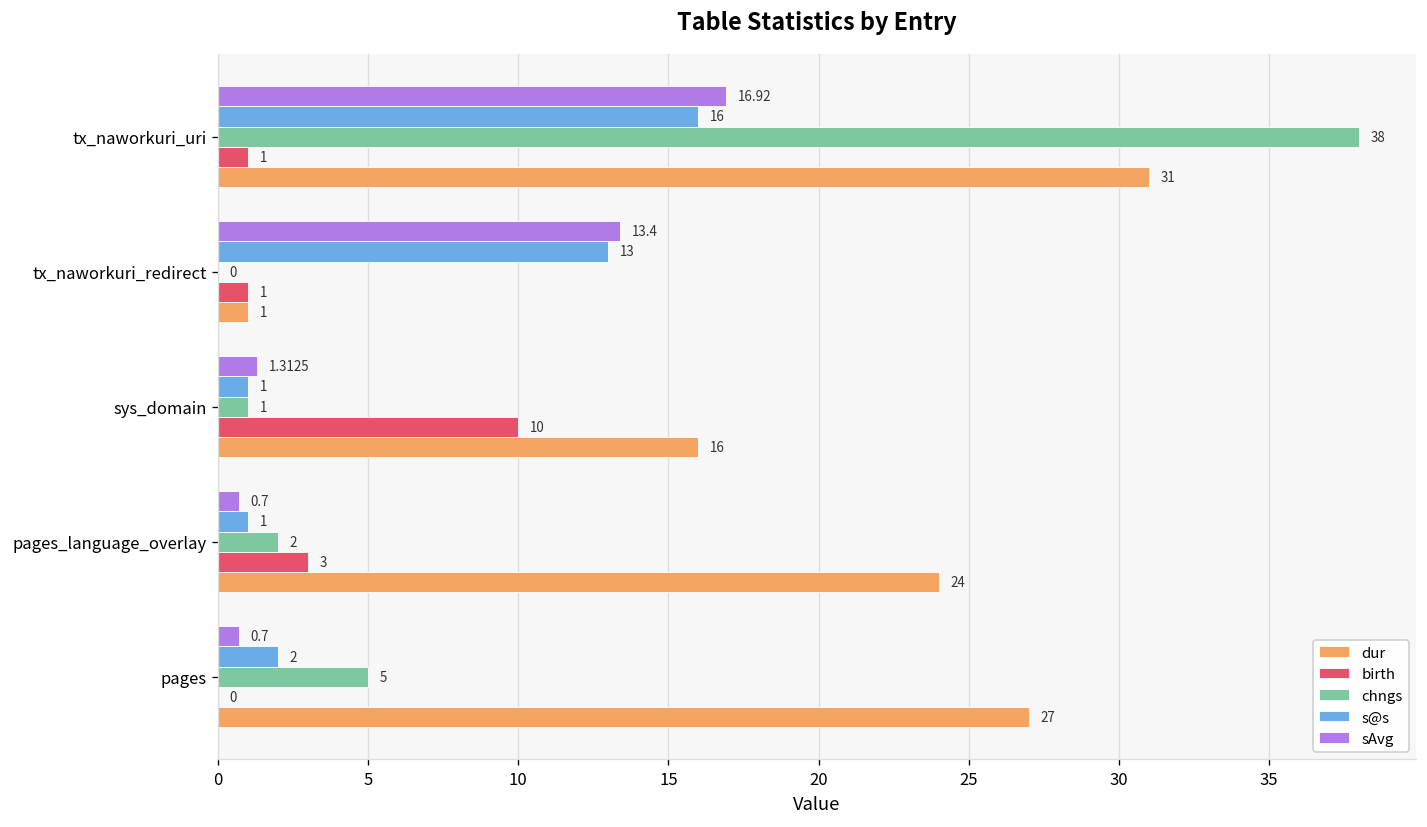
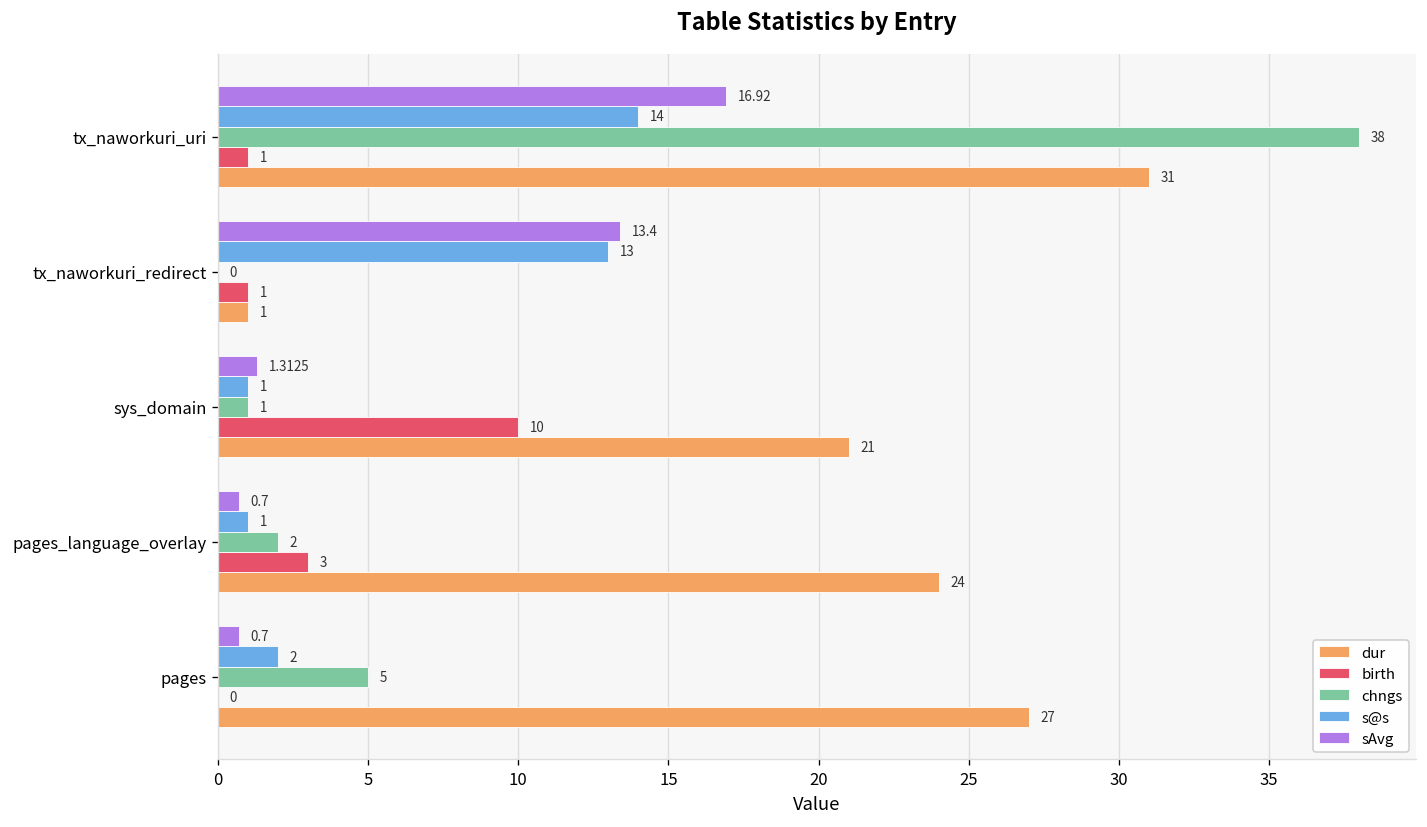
s@s, tx_naworkuri_uri: 16 -> 14
dur, sys_domain: 16 -> 21
